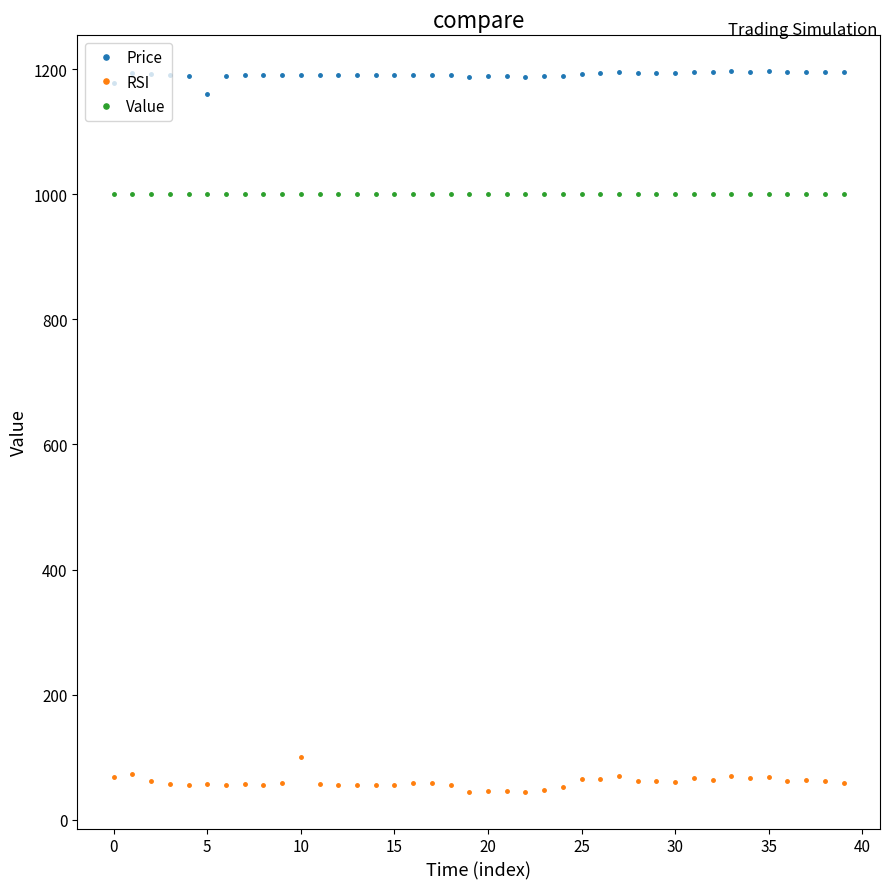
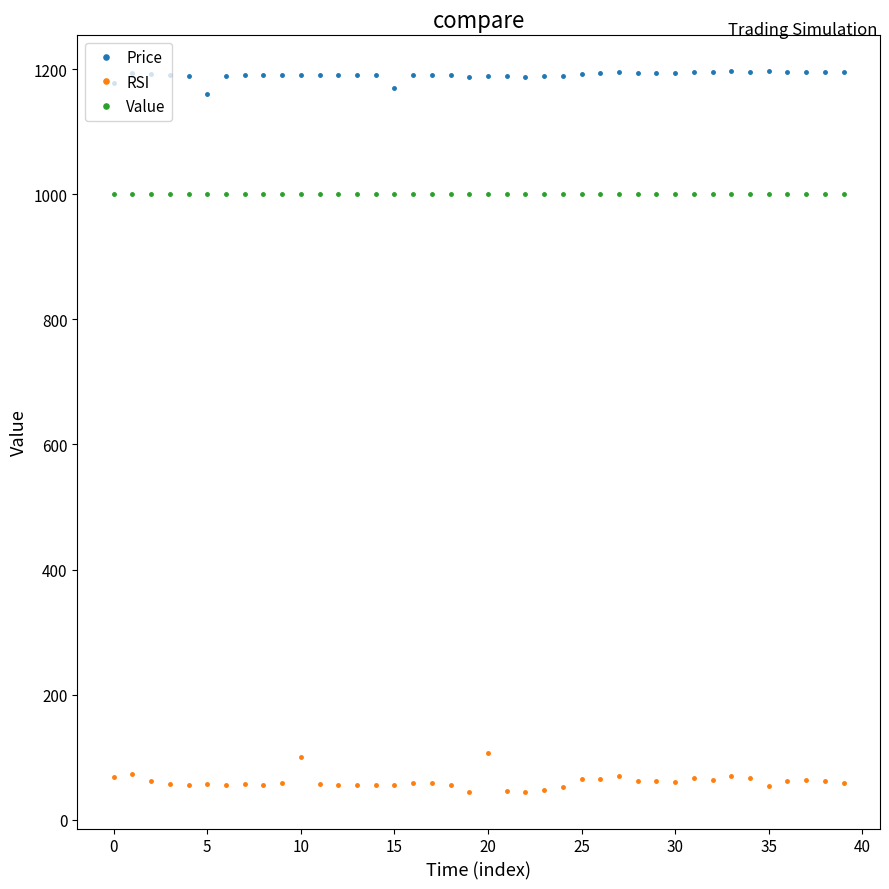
Price, 15: 1190 -> 1170
RSI, 20: 50 -> 110
RSI, 35: 70 -> 50
